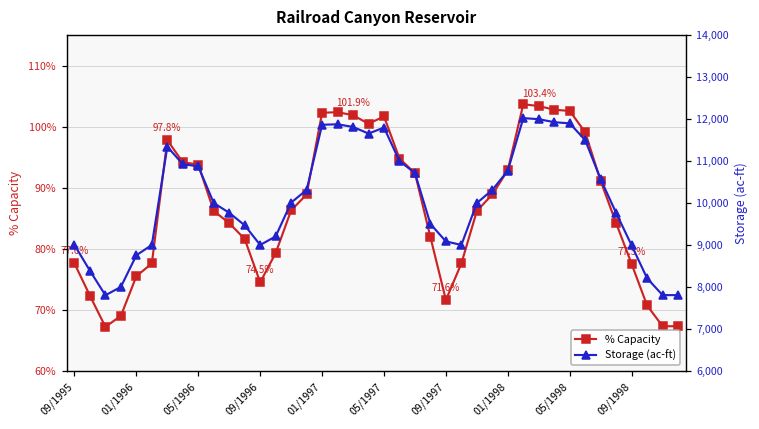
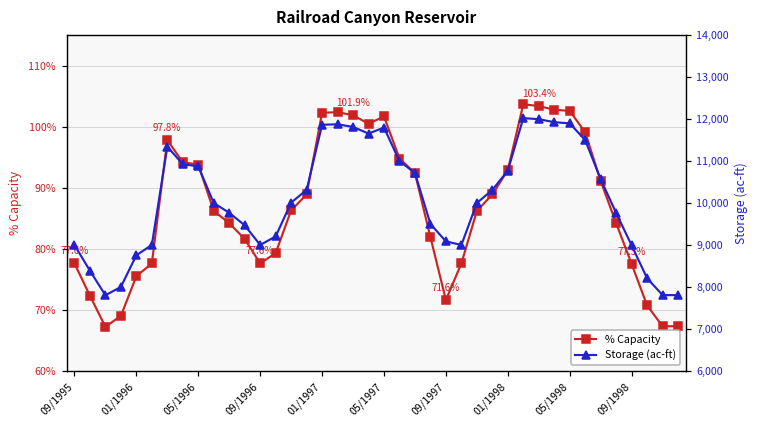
% Capacity, 09/1996: 74.5% -> 77.6%
